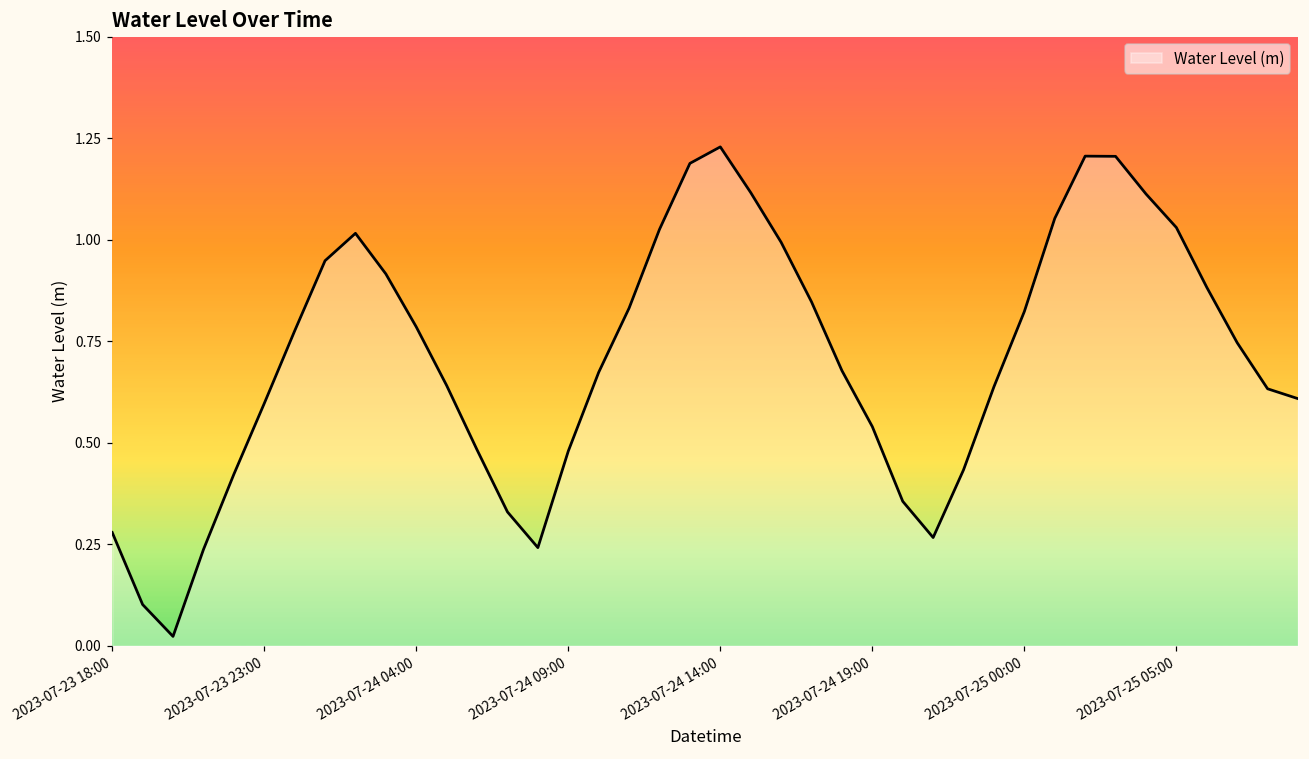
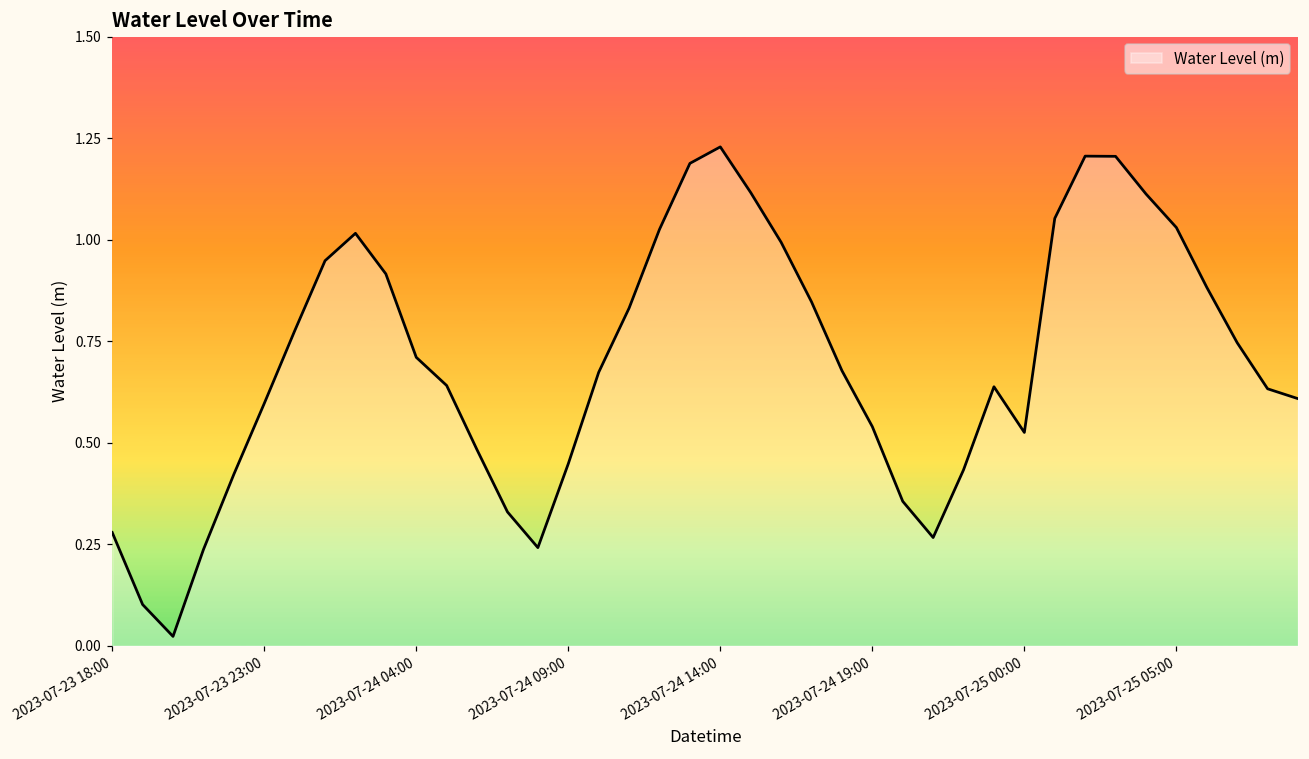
2023-07-24 04:00: 0.79 -> 0.71
2023-07-24 09:00: 0.48 -> 0.45
2023-07-25 00:00: 0.82 -> 0.53
